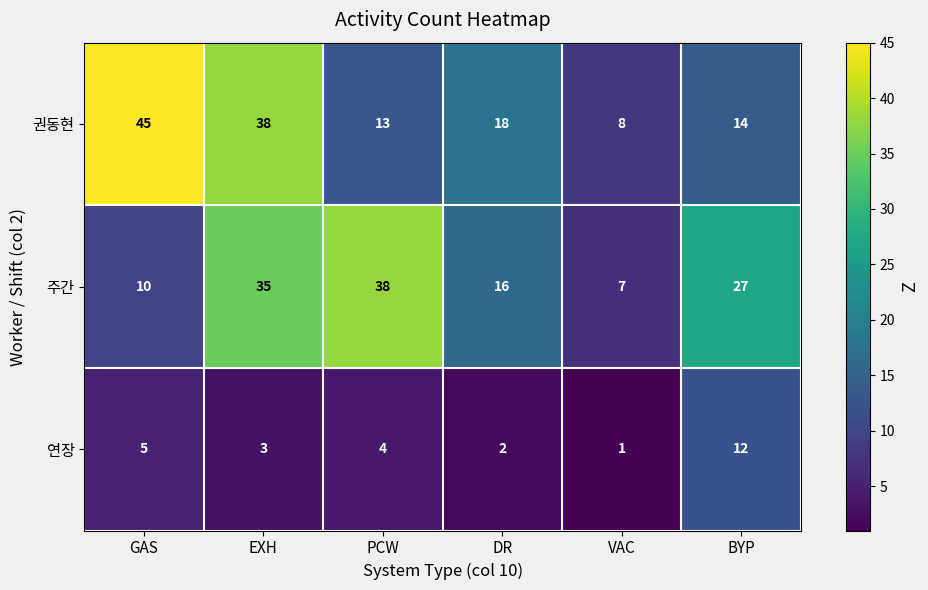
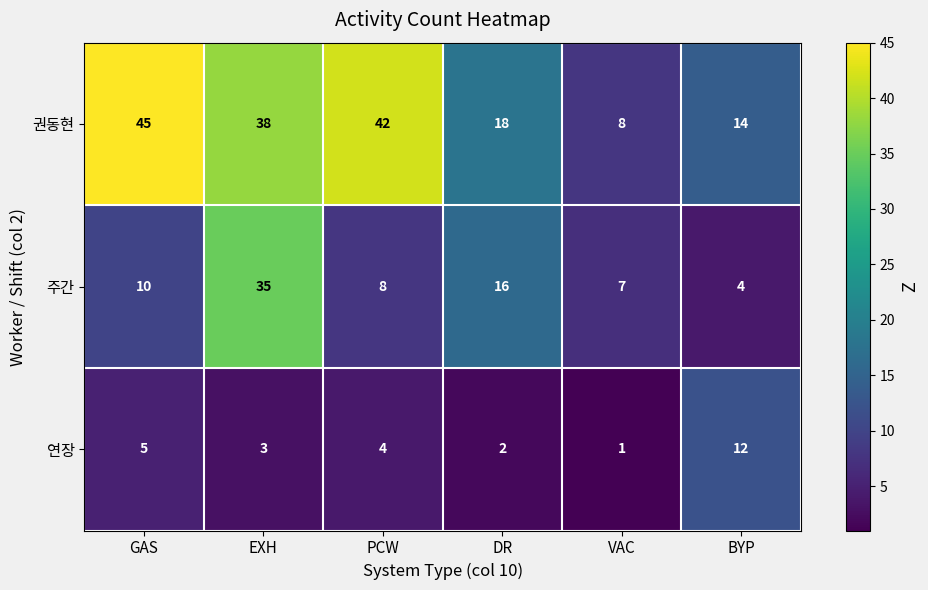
권동현, PCW: 13 -> 42
주간, PCW: 38 -> 8
주간, BYP: 27 -> 4
